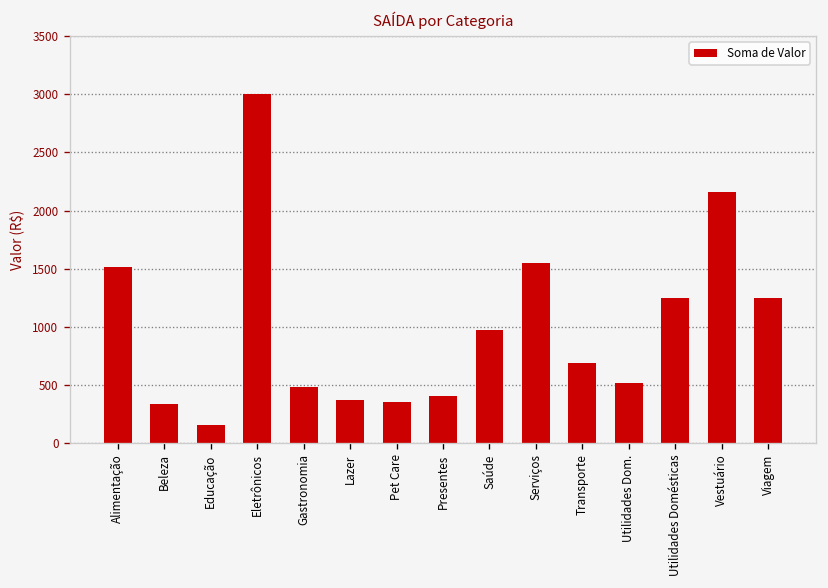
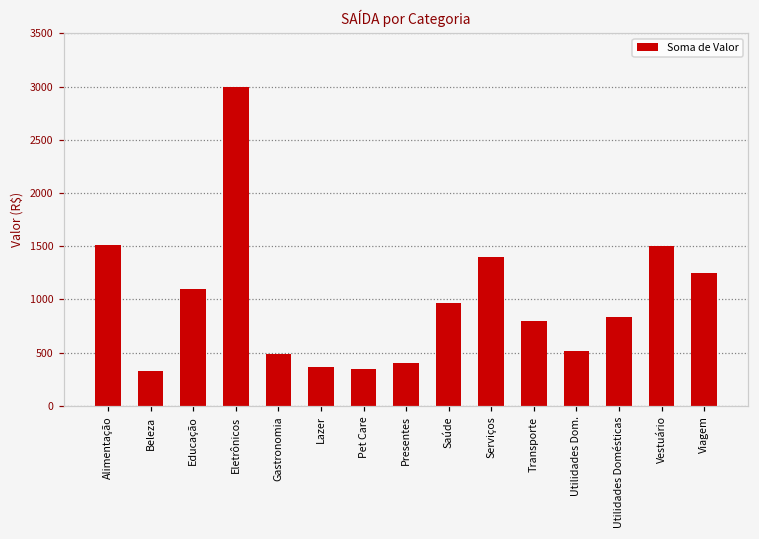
Educação: 200 -> 1100
Serviços: 1500 -> 1400
Transporte: 700 -> 800
Utilidades Domésticas: 1300 -> 800
Vestuário: 2200 -> 1500
